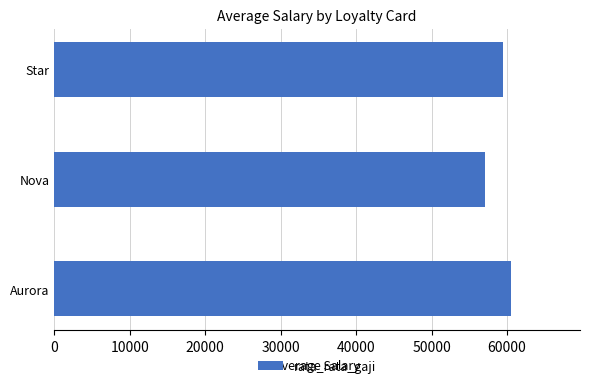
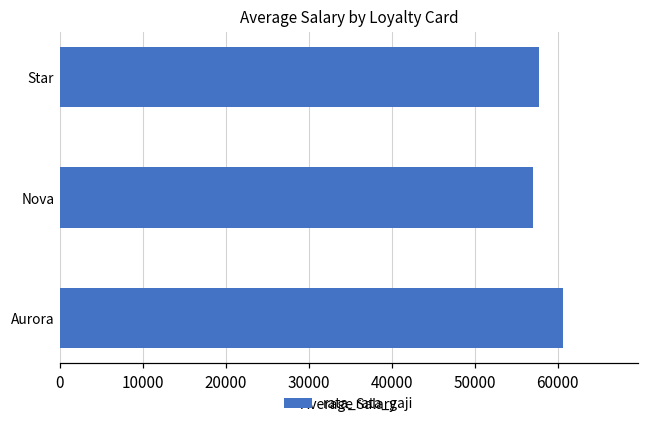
Star: 59000 -> 58000
